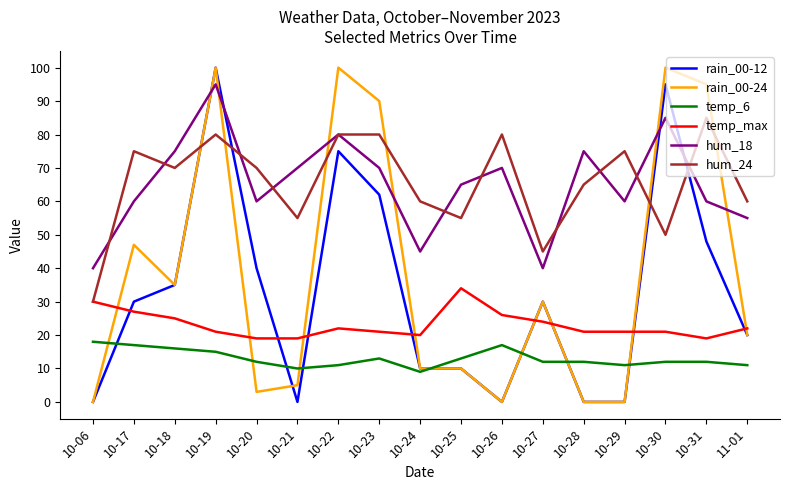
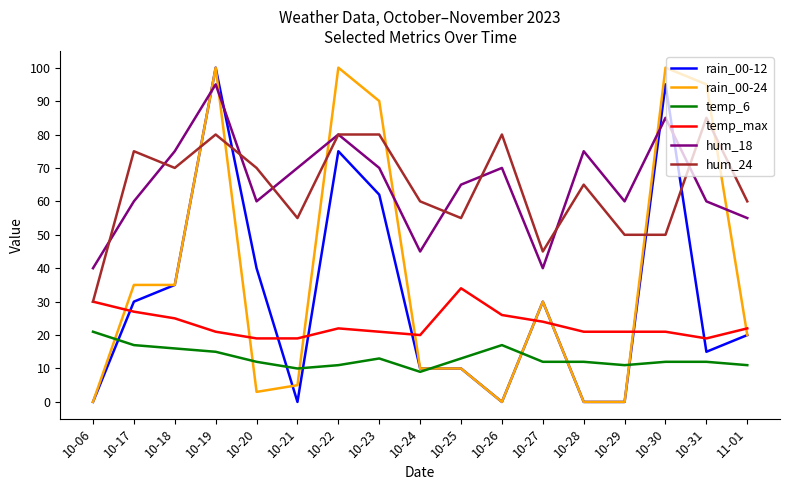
temp_6, 10-06: 18 -> 21
rain_00-24, 10-17: 47 -> 35
hum_24, 10-29: 75 -> 50
rain_00-12, 10-31: 48 -> 15
